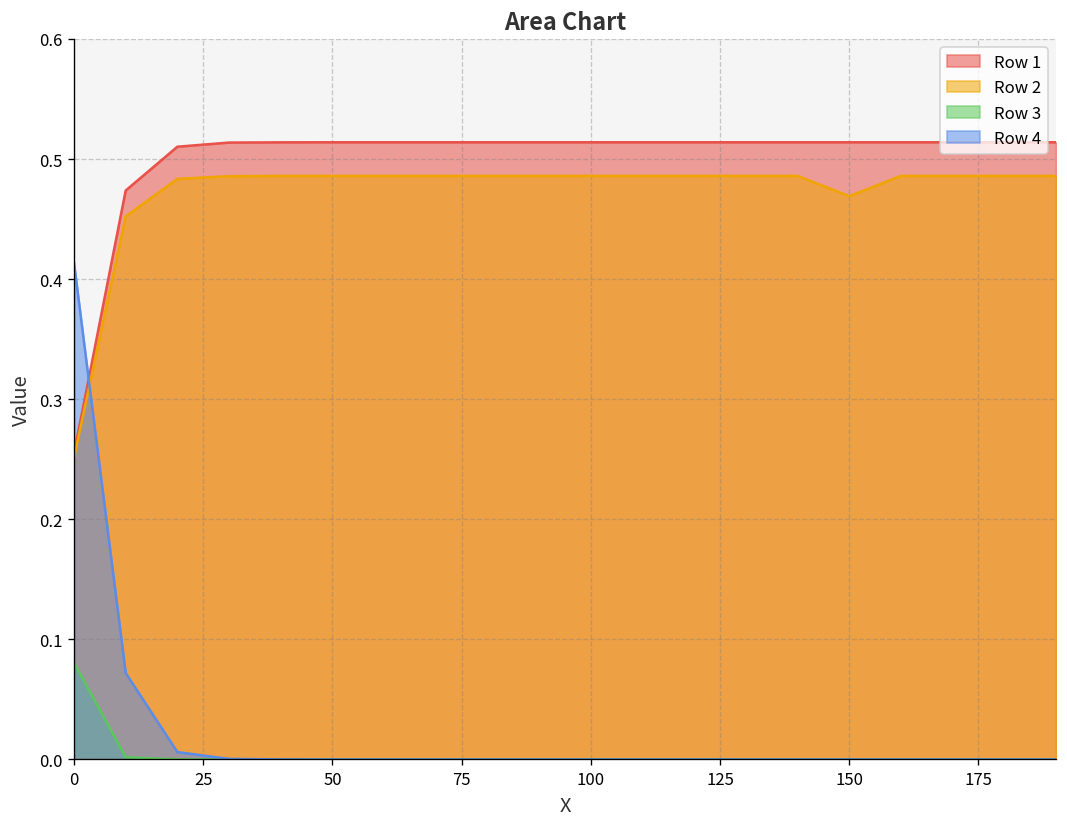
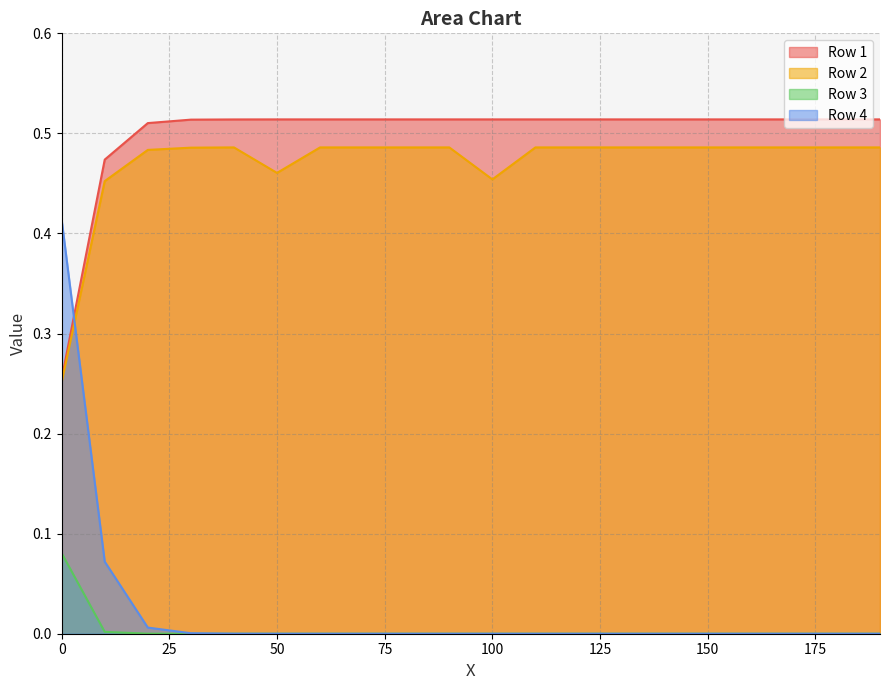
Row 2, 50: 0.486 -> 0.461
Row 2, 100: 0.486 -> 0.454
Row 2, 150: 0.469 -> 0.486
